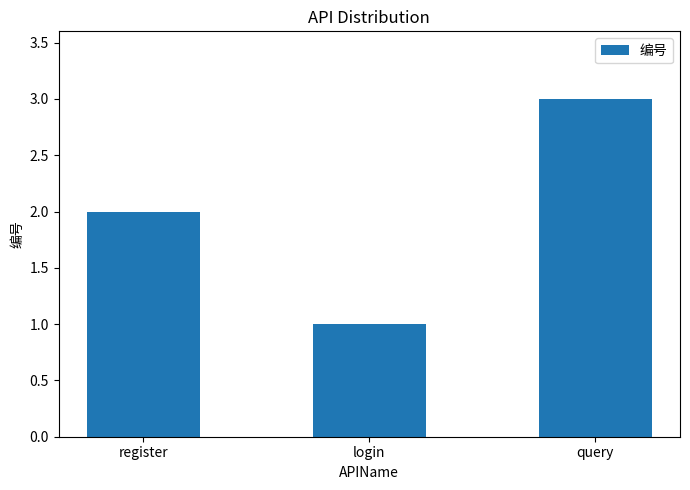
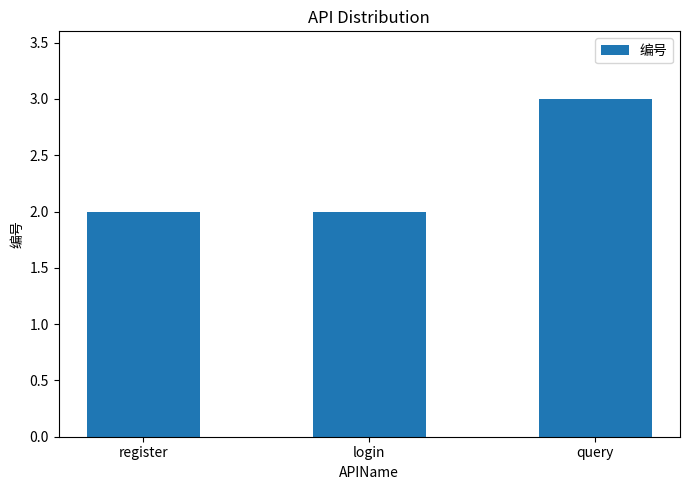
login: 1 -> 2
